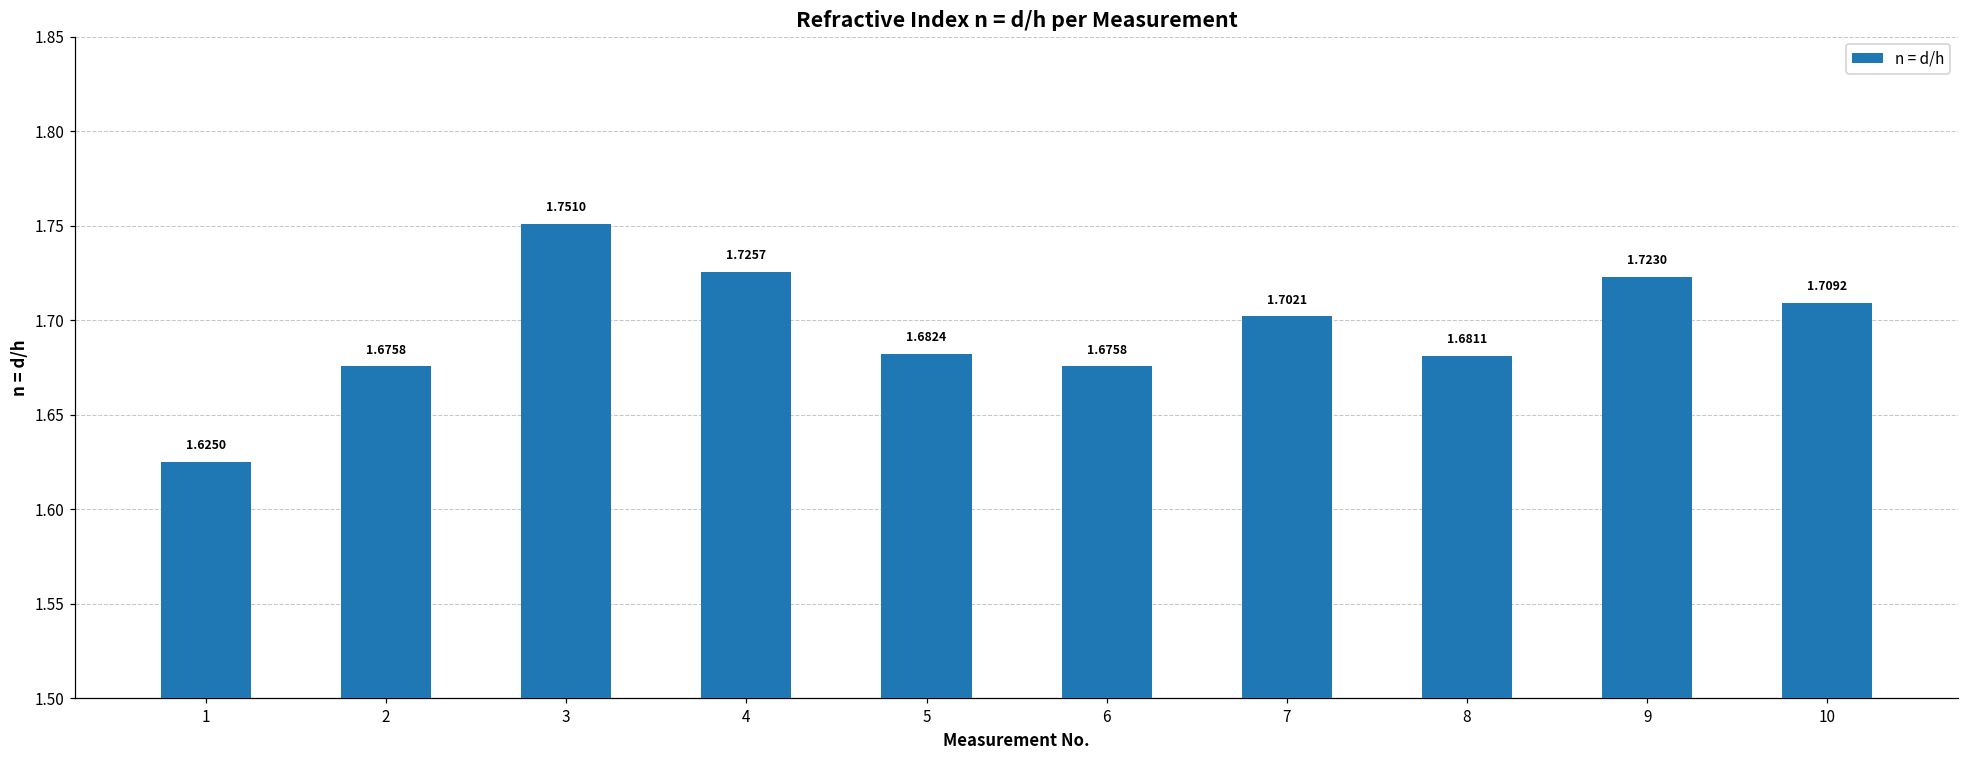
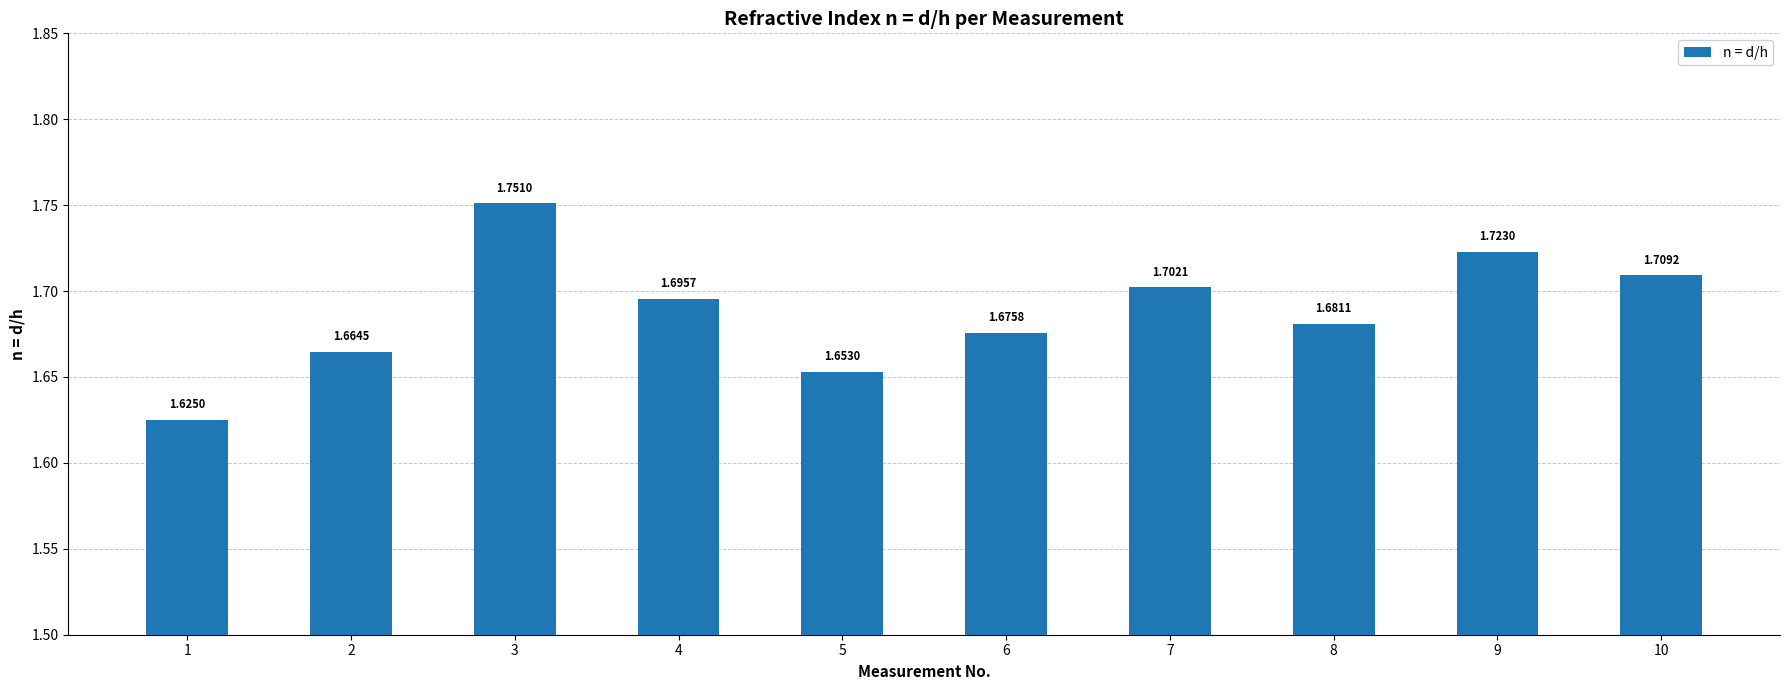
2: 1.6758 -> 1.6645
4: 1.7257 -> 1.6957
5: 1.6824 -> 1.6530
